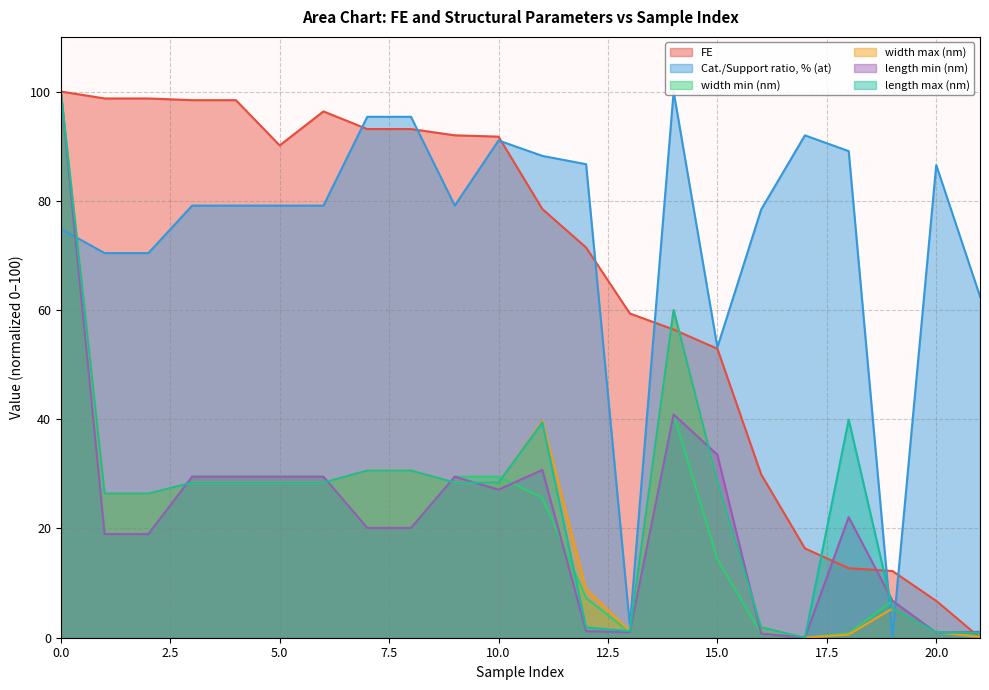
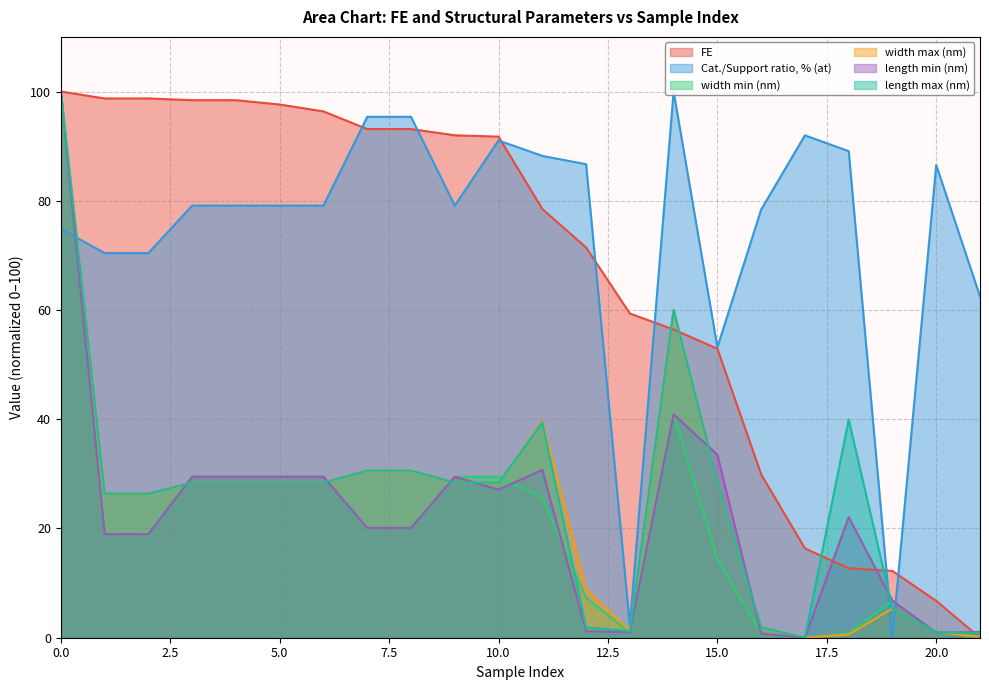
FE, 5.0: 90 -> 98
